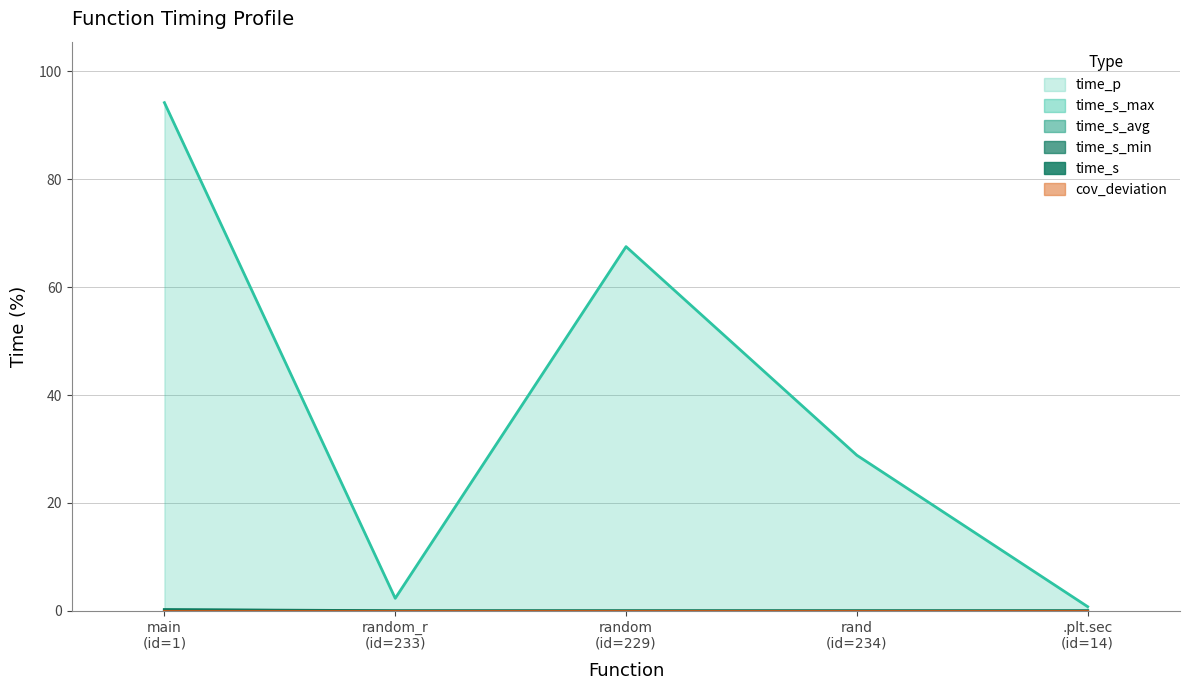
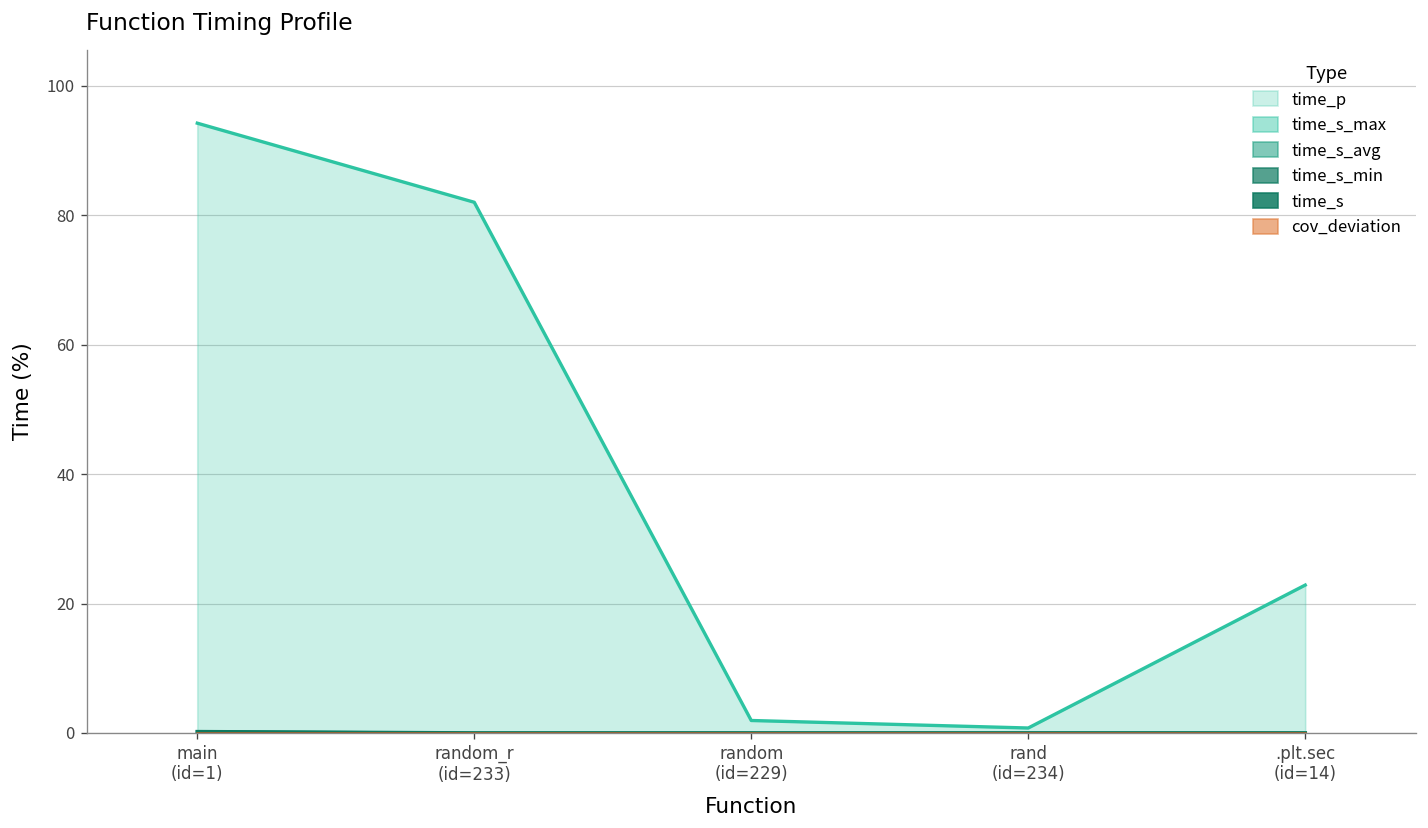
time_p, random_r (id=233): 2 -> 82
time_p, random (id=229): 68 -> 2
time_p, rand (id=234): 29 -> 1
time_p, .plt.sec (id=14): 1 -> 23
